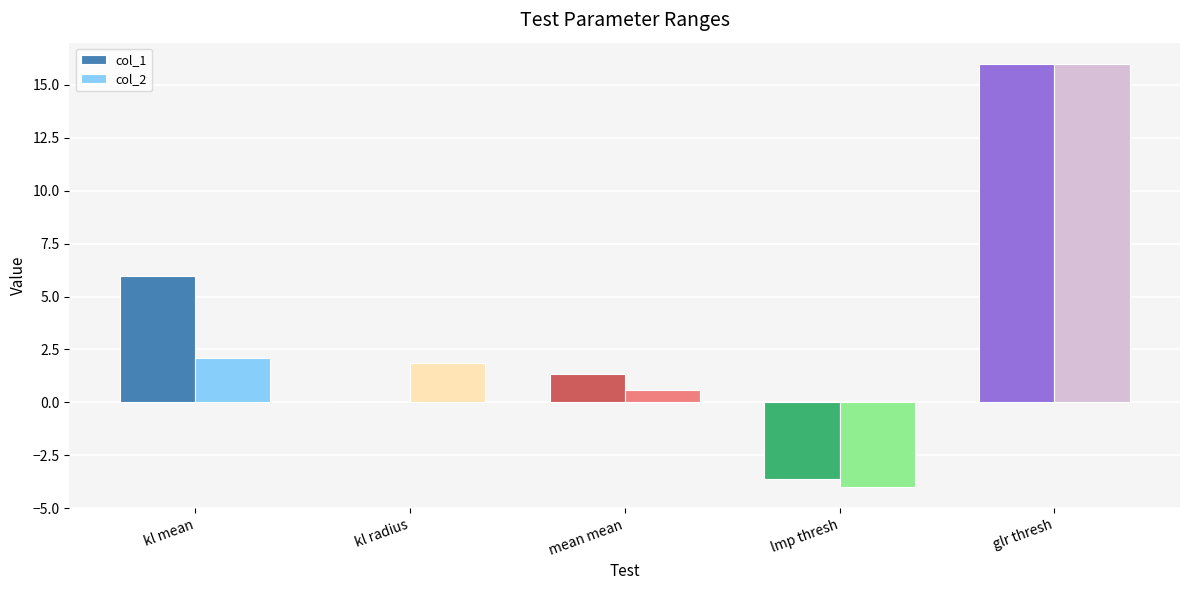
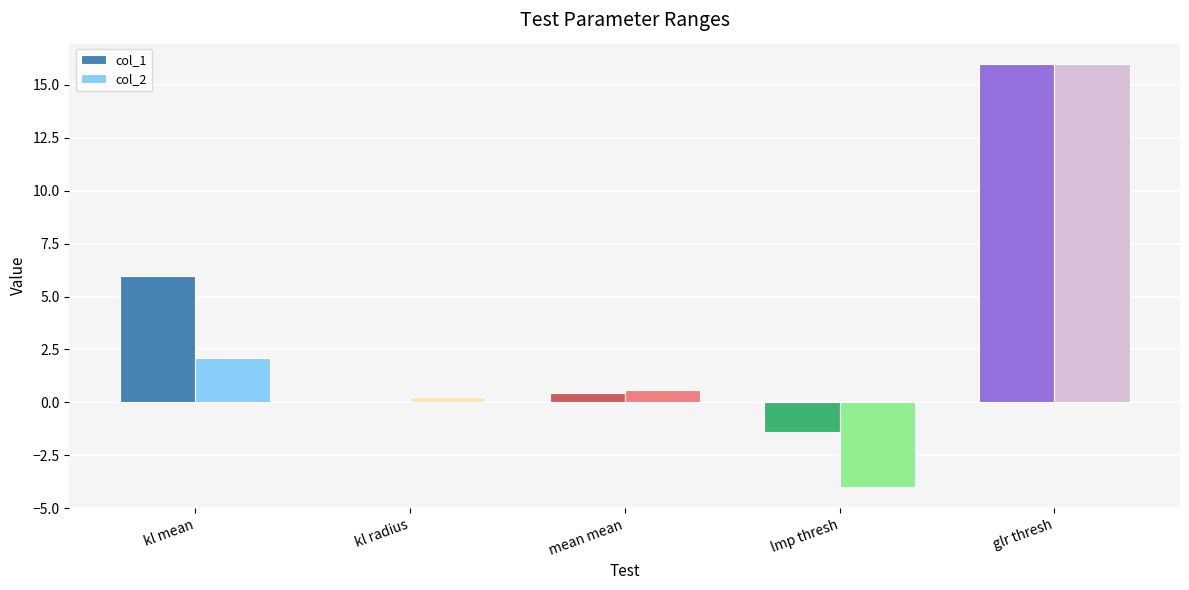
col_2, kl radius: 1.9 -> 0.3
col_1, mean mean: 1.4 -> 0.4
col_1, lmp thresh: -3.6 -> -1.4
